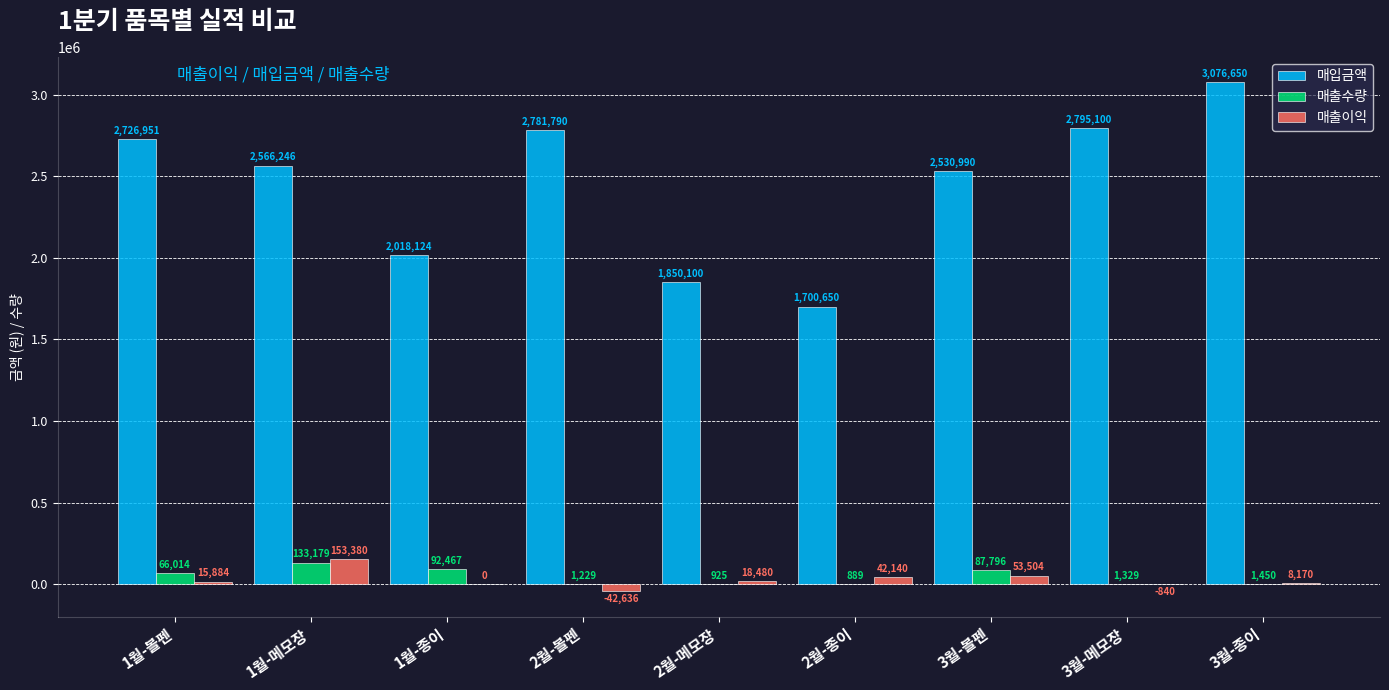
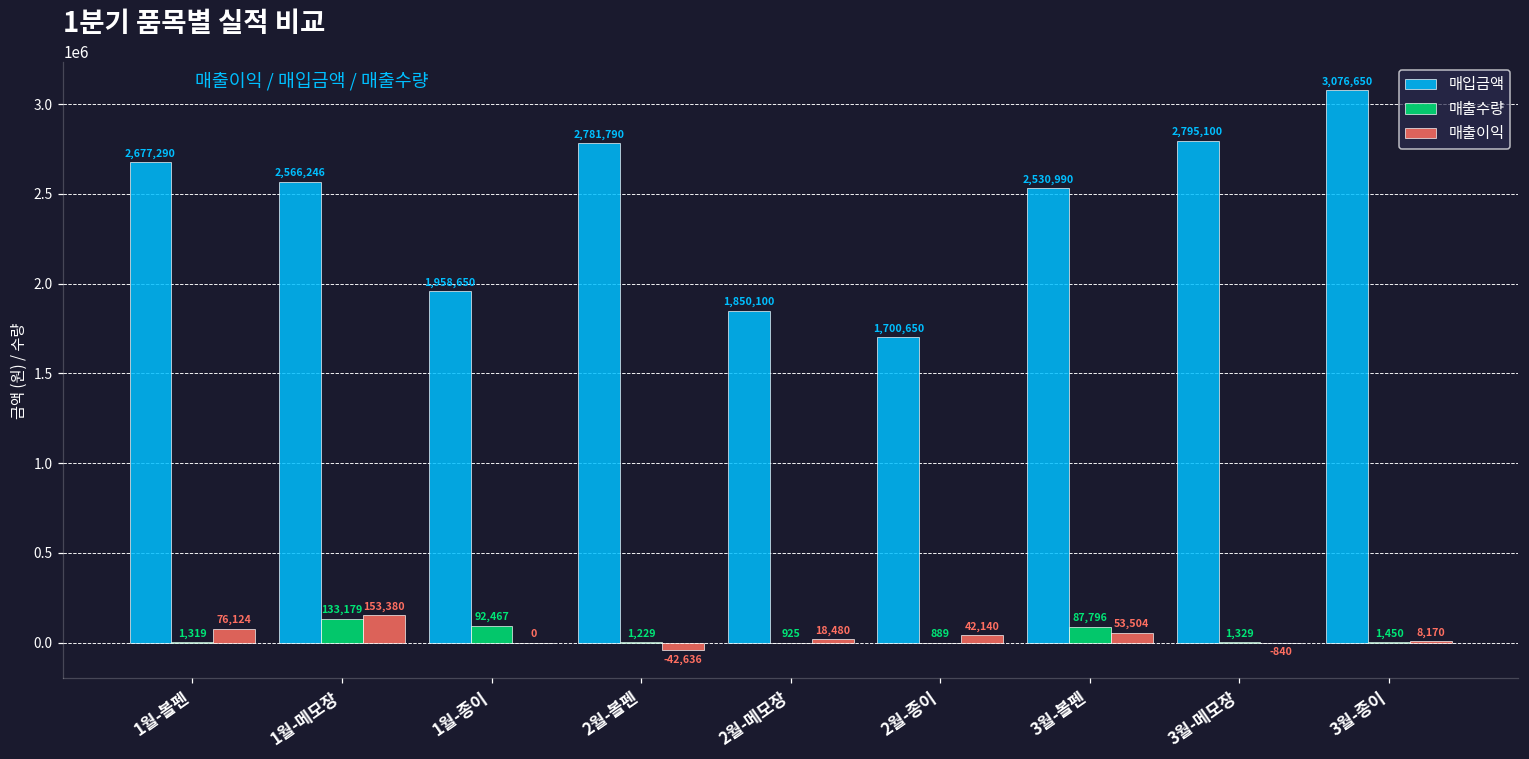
매입금액, 1월-볼펜: 2,726,951 -> 2,677,290
매출수량, 1월-볼펜: 66,014 -> 1,319
매출이익, 1월-볼펜: 15,884 -> 76,124
매입금액, 1월-종이: 2,018,124 -> 1,958,650
